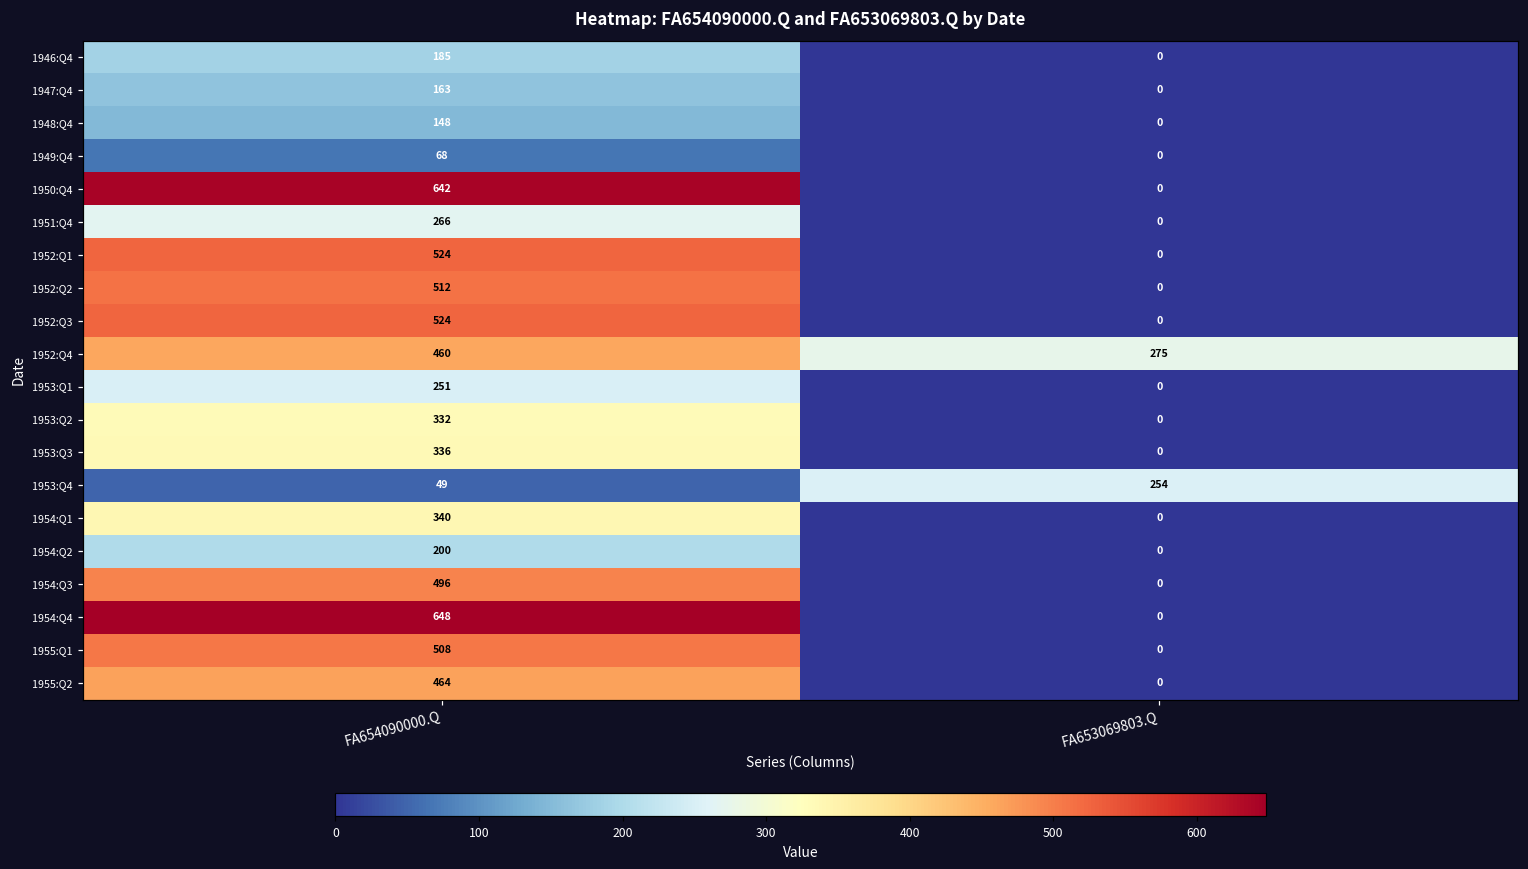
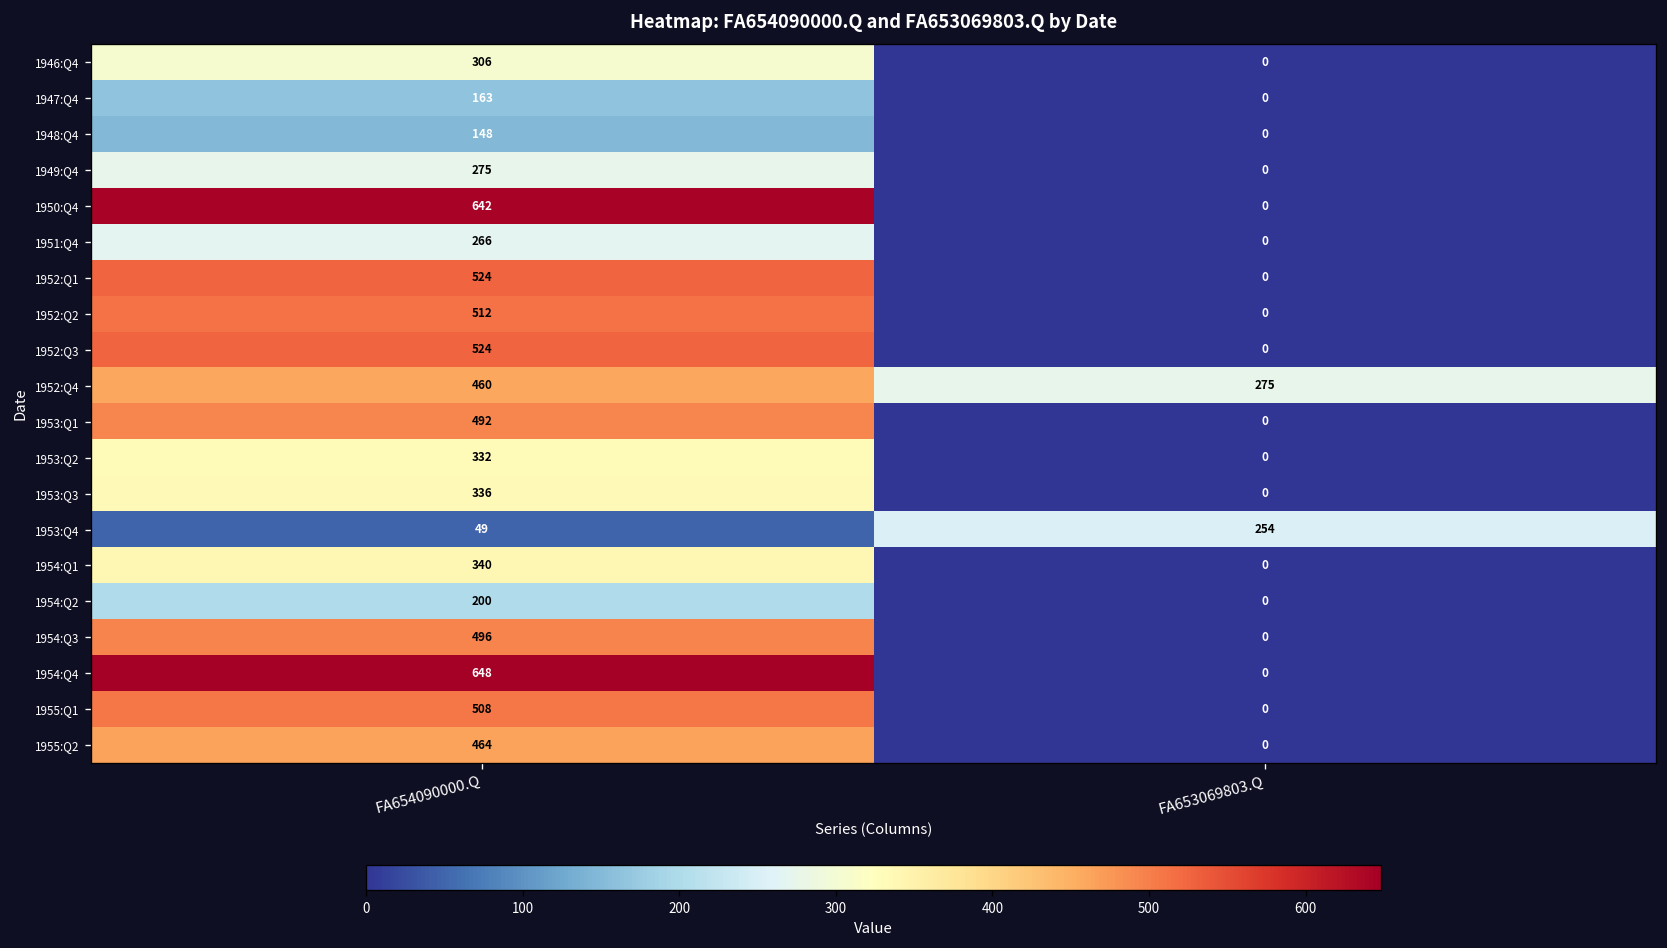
1946:Q4, FA654090000.Q: 185 -> 306
1949:Q4, FA654090000.Q: 68 -> 275
1953:Q1, FA654090000.Q: 251 -> 492
